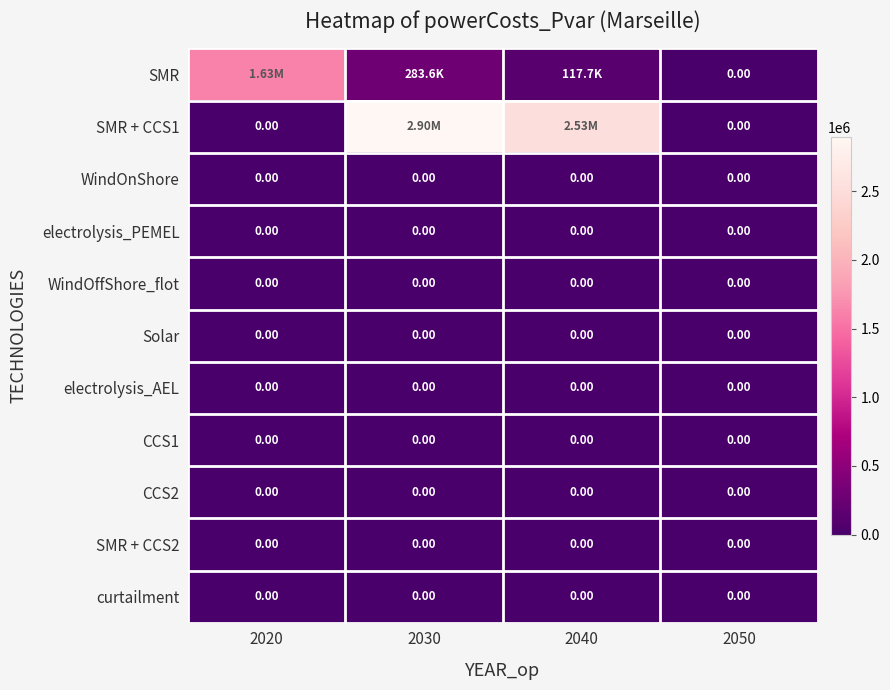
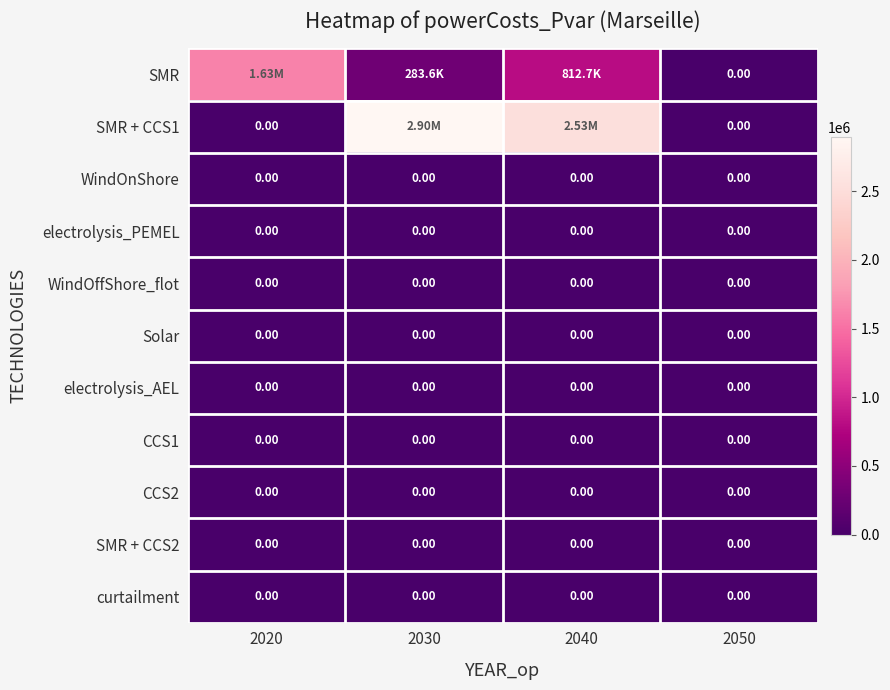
SMR, 2040: 117.7K -> 812.7K
